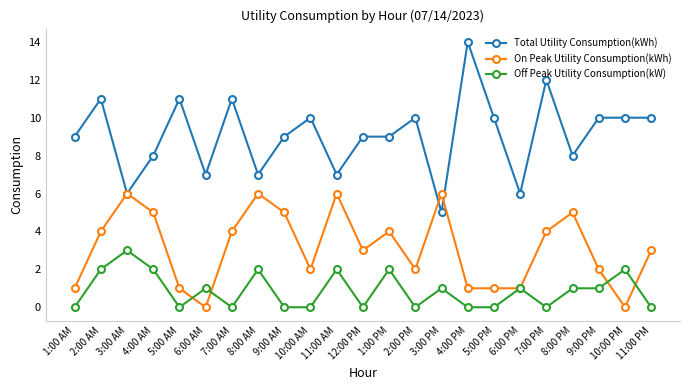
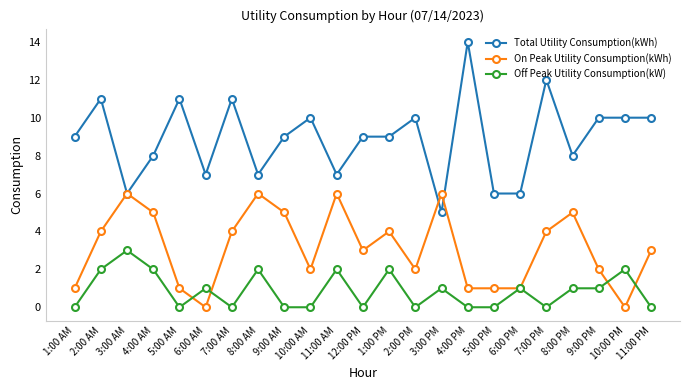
Total Utility Consumption(kWh), 5:00 PM: 10 -> 6
